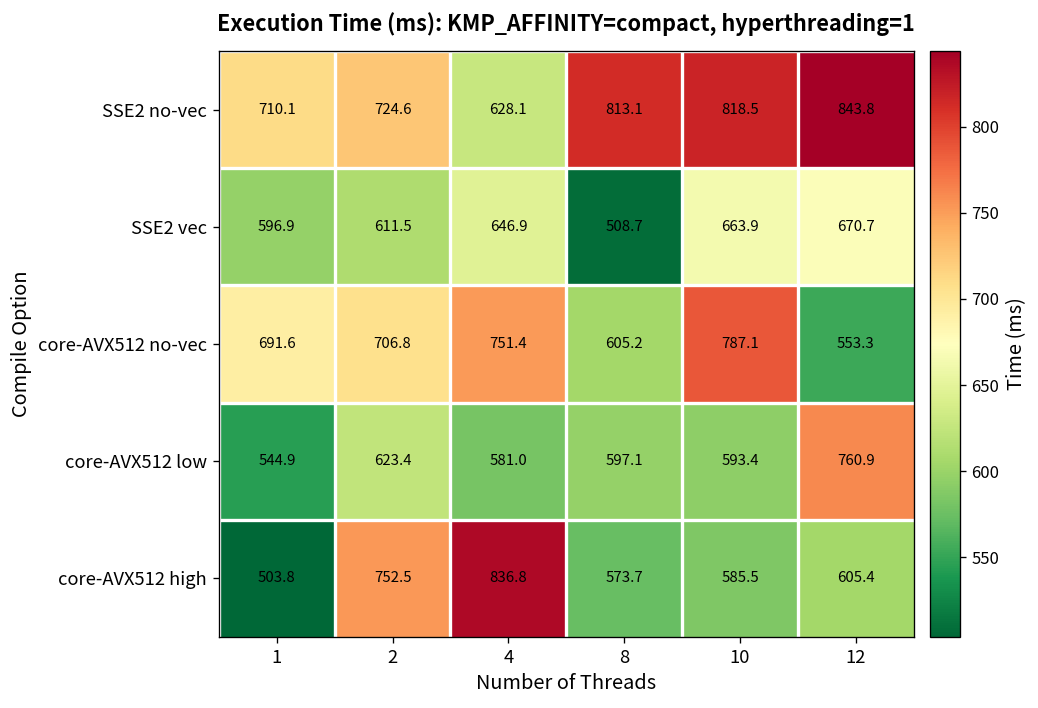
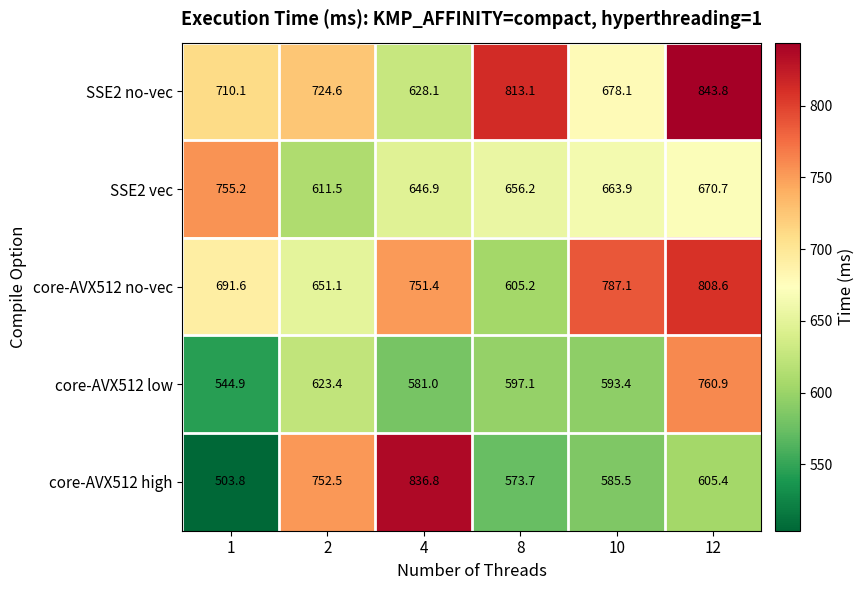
SSE2 no-vec, 10: 818.5 -> 678.1
SSE2 vec, 1: 596.9 -> 755.2
SSE2 vec, 8: 508.7 -> 656.2
core-AVX512 no-vec, 2: 706.8 -> 651.1
core-AVX512 no-vec, 12: 553.3 -> 808.6
